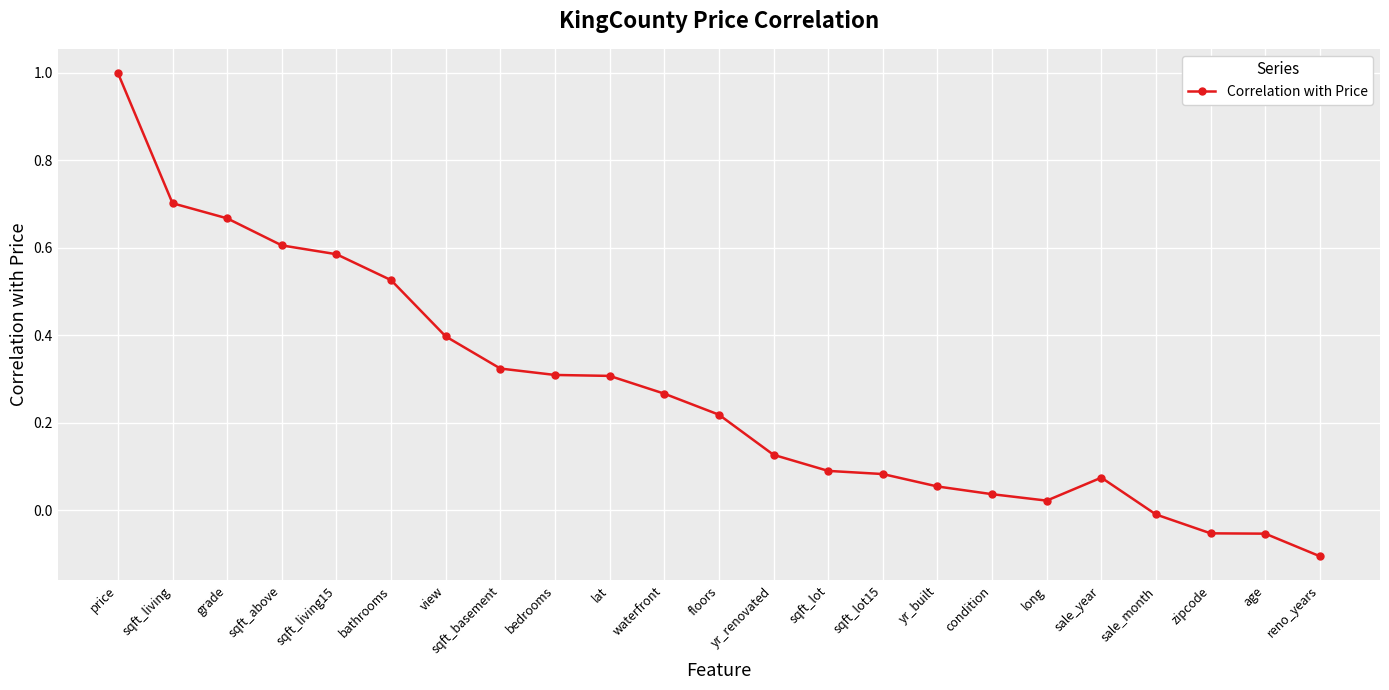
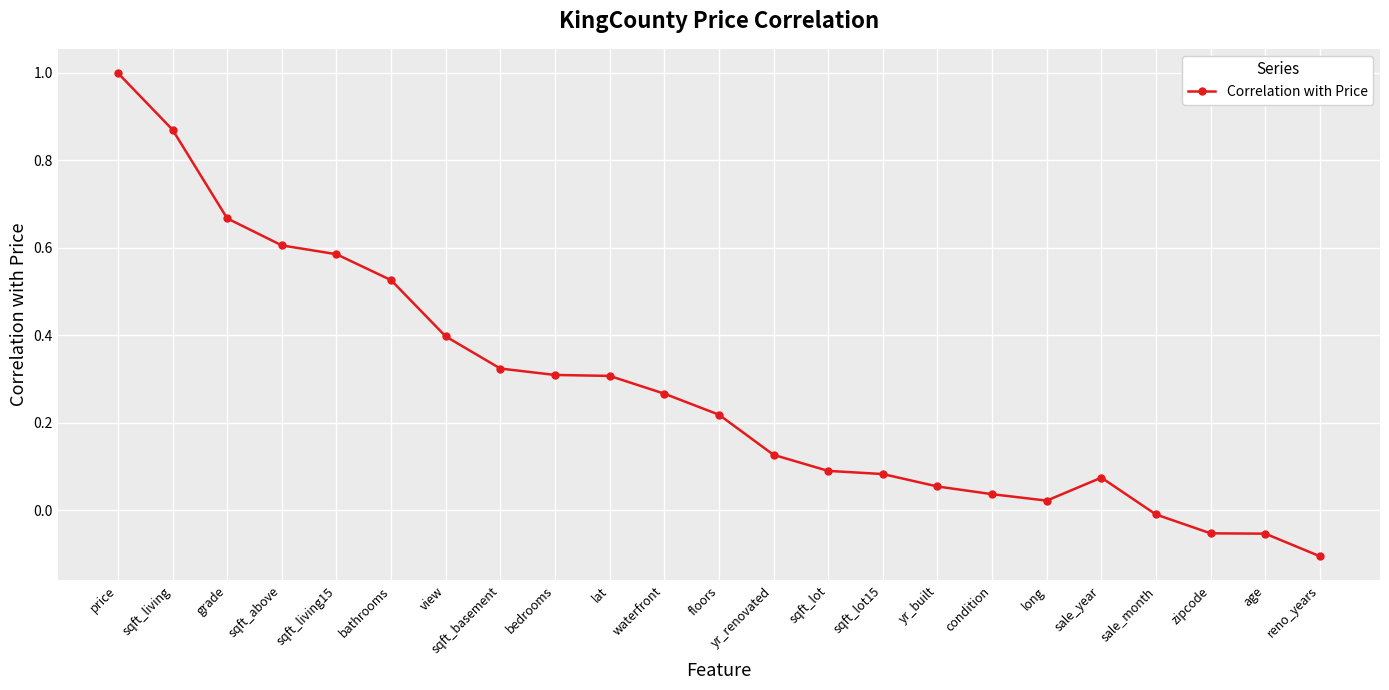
sqft_living: 0.70 -> 0.87
